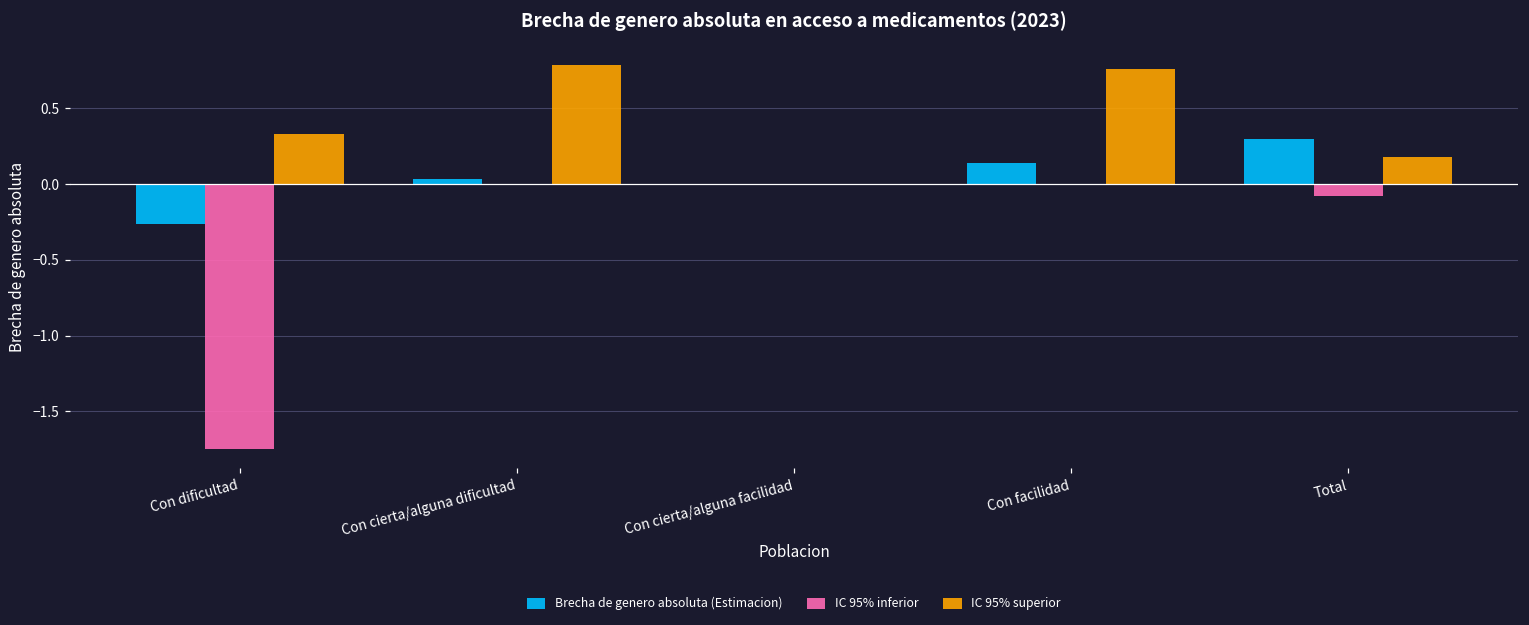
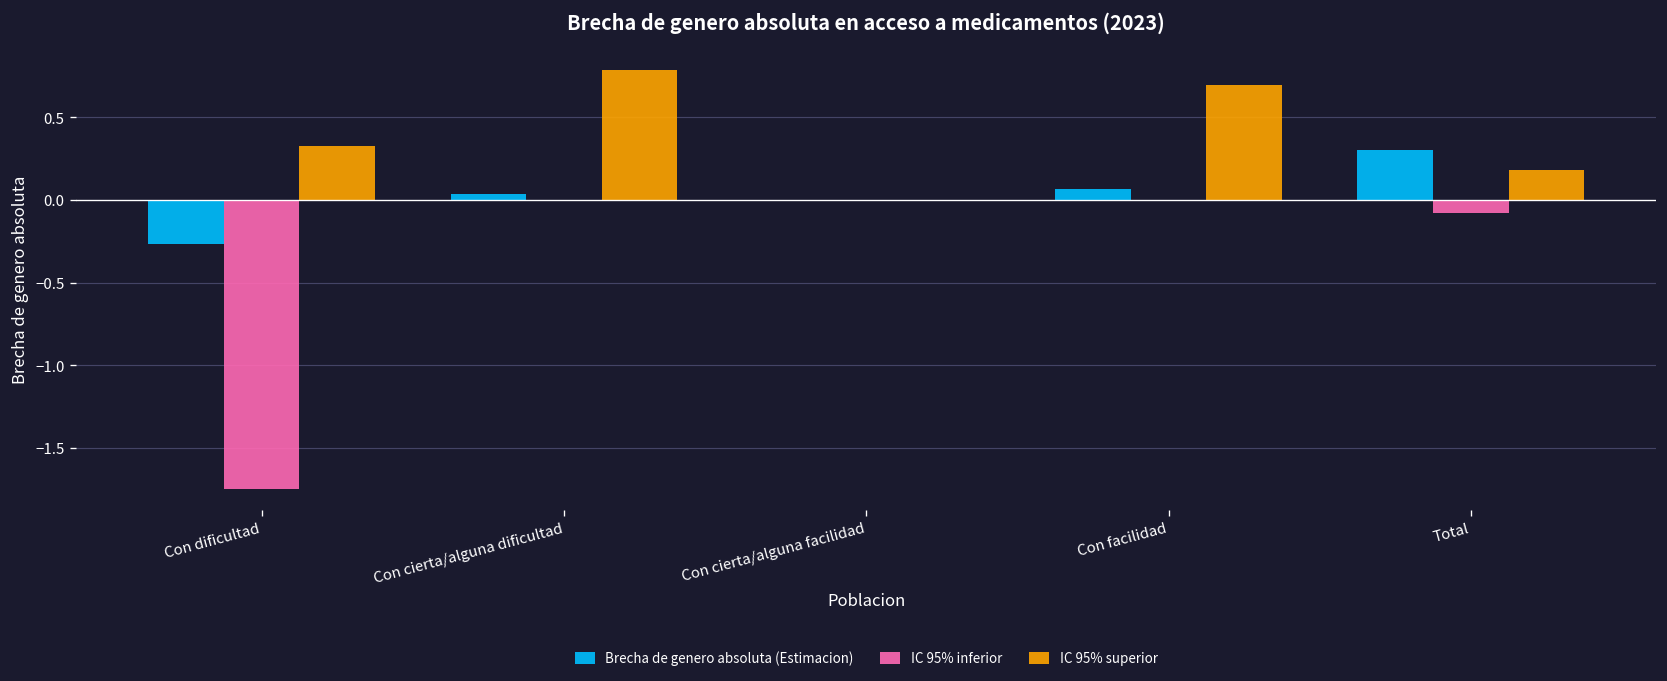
Brecha de genero absoluta (Estimacion), Con facilidad: 0.14 -> 0.07
IC 95% superior, Con facilidad: 0.76 -> 0.70
